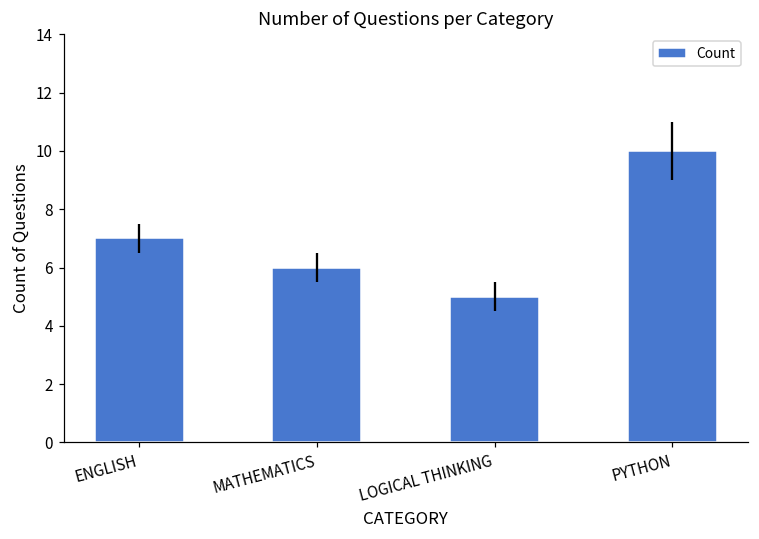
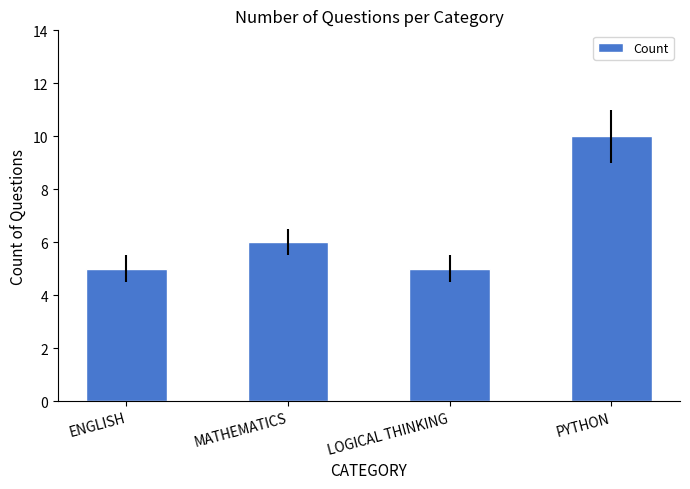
ENGLISH: 7 -> 5
